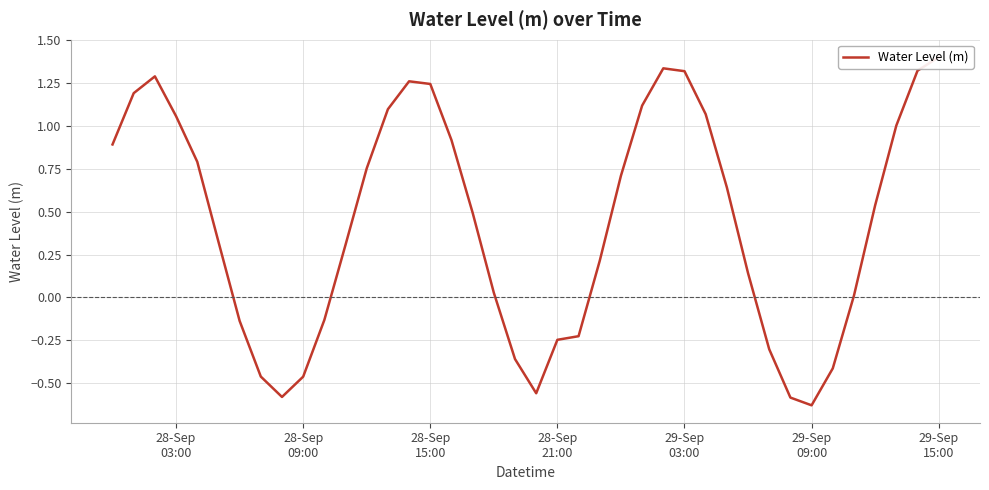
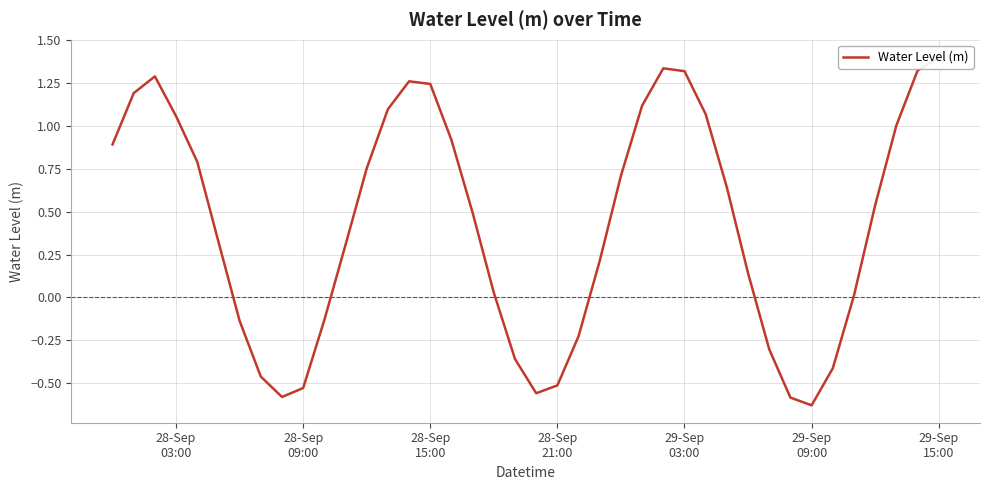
28-Sep 09:00: -0.46 -> -0.53
28-Sep 21:00: -0.25 -> -0.51
